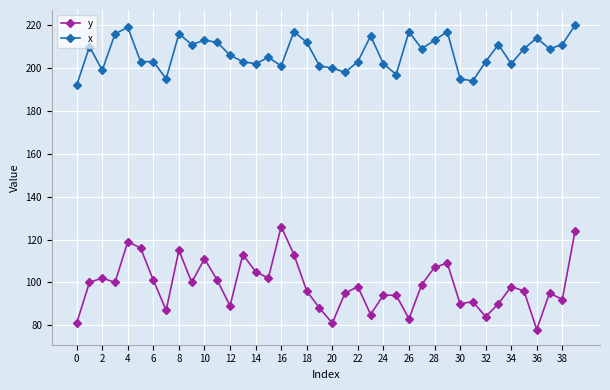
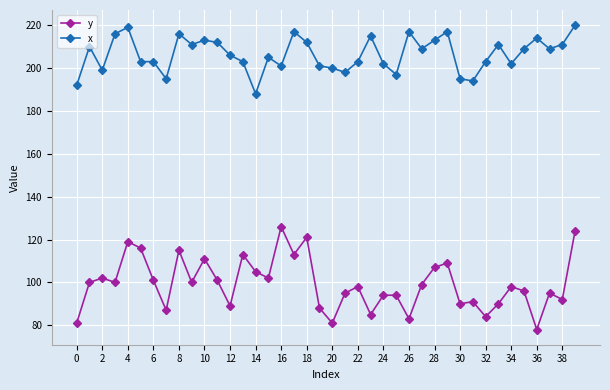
x, 14: 202 -> 188
y, 18: 96 -> 121
